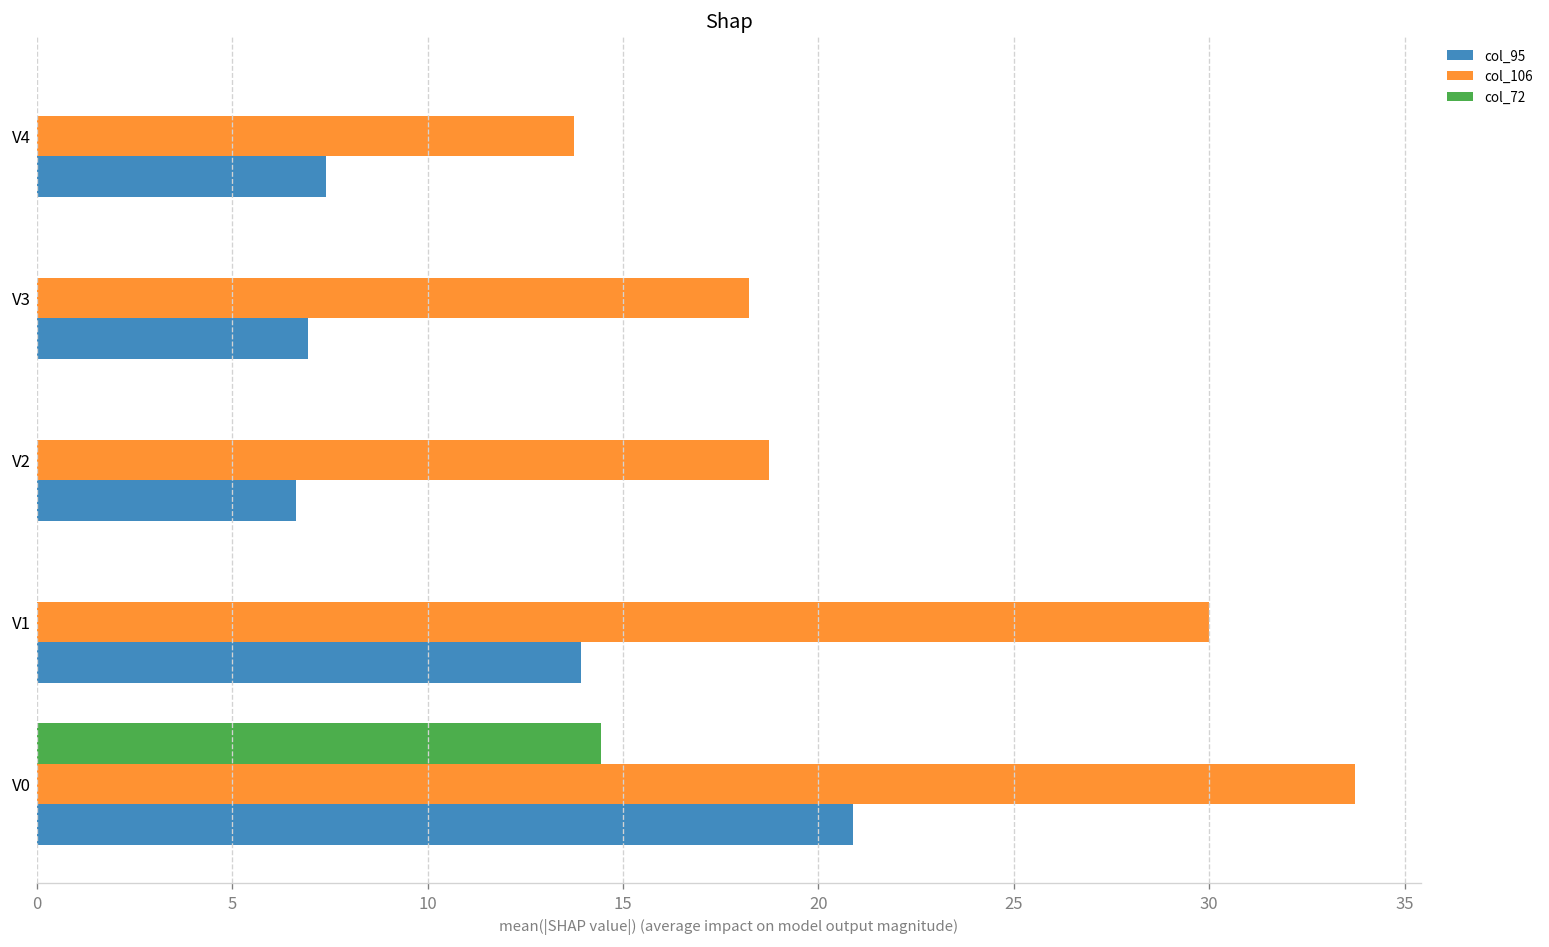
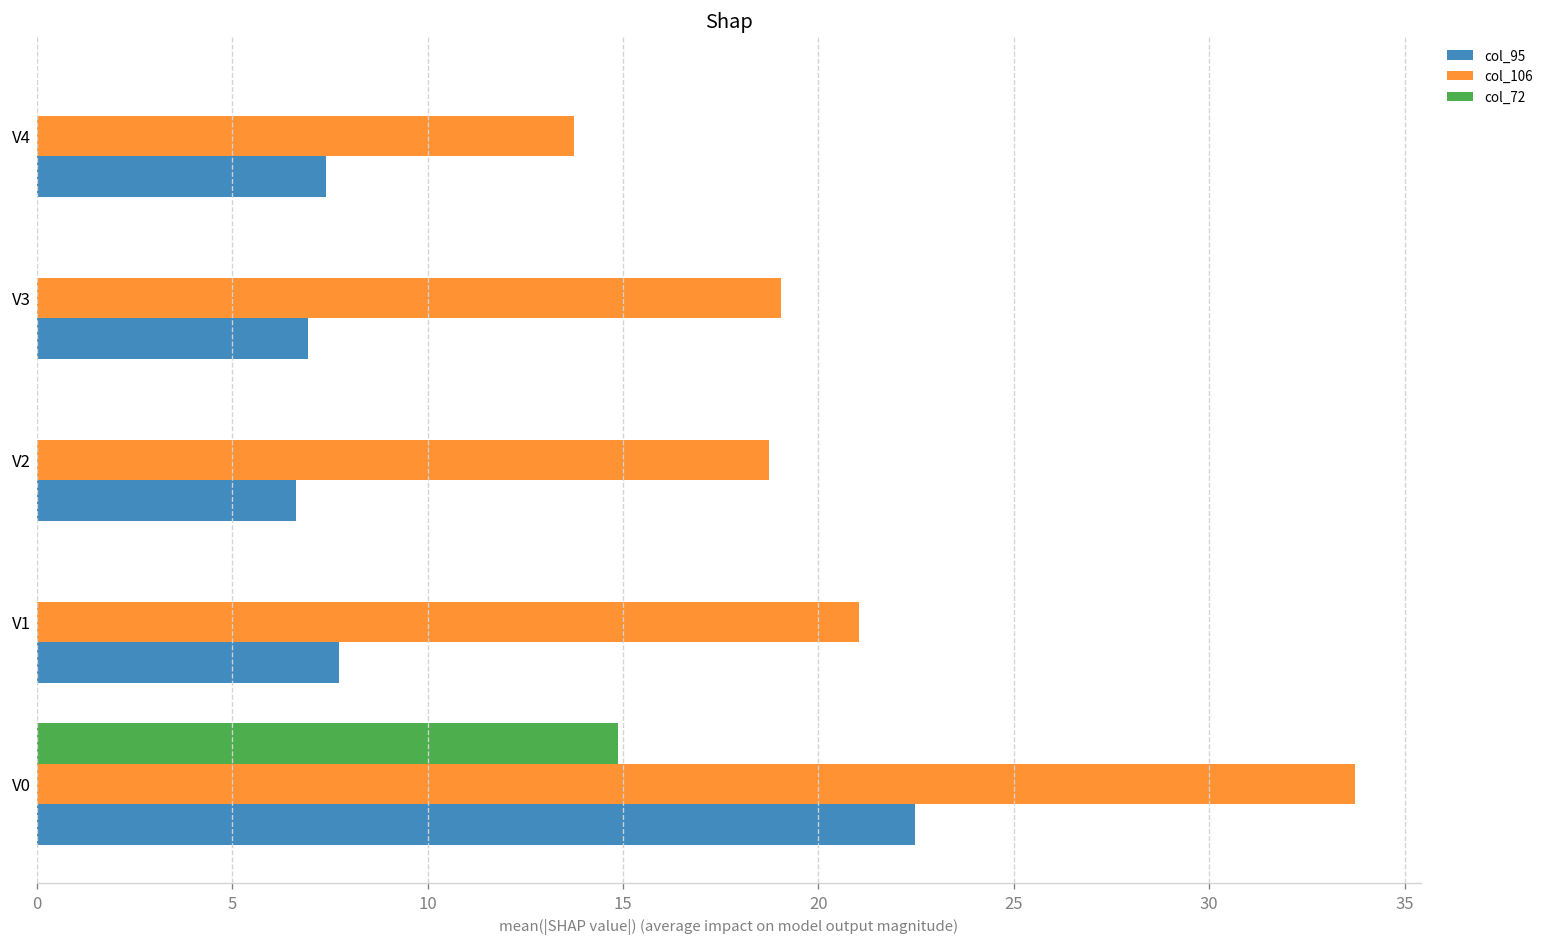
col_106, V3: 18.2 -> 19.0
col_106, V1: 30.0 -> 21.0
col_95, V1: 13.9 -> 7.7
col_72, V0: 14.4 -> 14.9
col_95, V0: 20.9 -> 22.5
